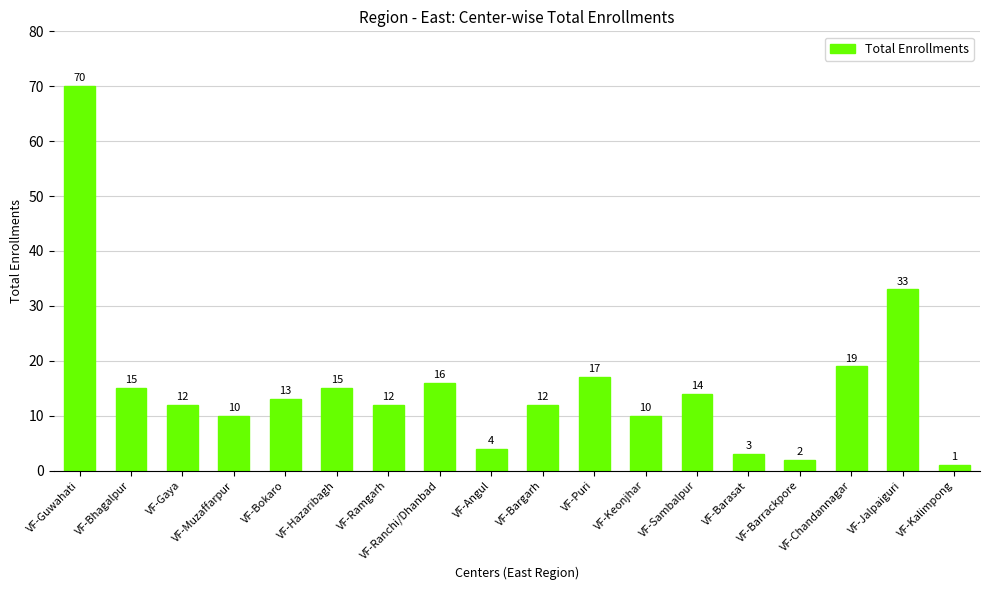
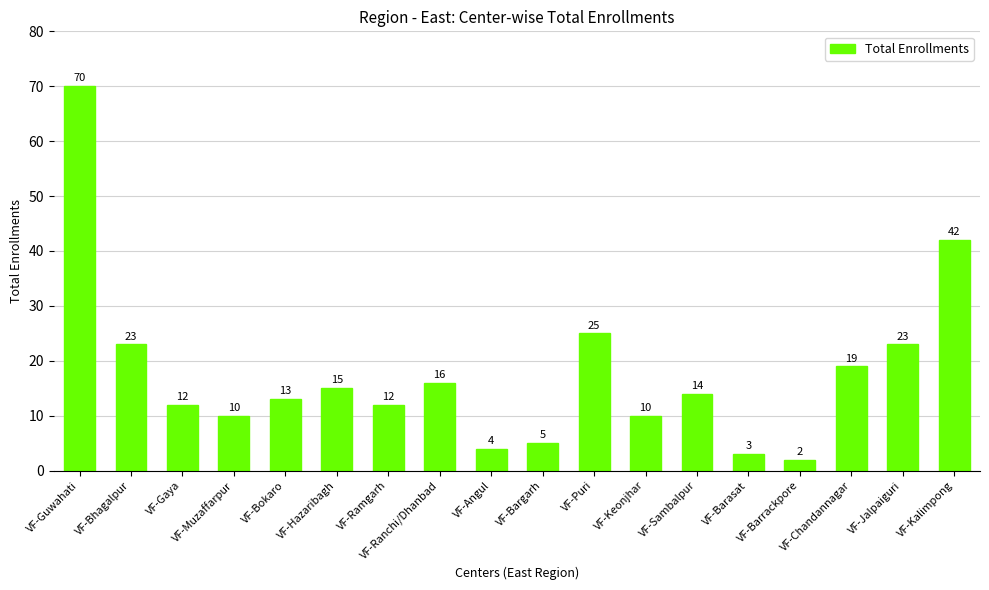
VF-Bhagalpur: 15 -> 23
VF-Bargarh: 12 -> 5
VF-Puri: 17 -> 25
VF-Jalpaiguri: 33 -> 23
VF-Kalimpong: 1 -> 42
